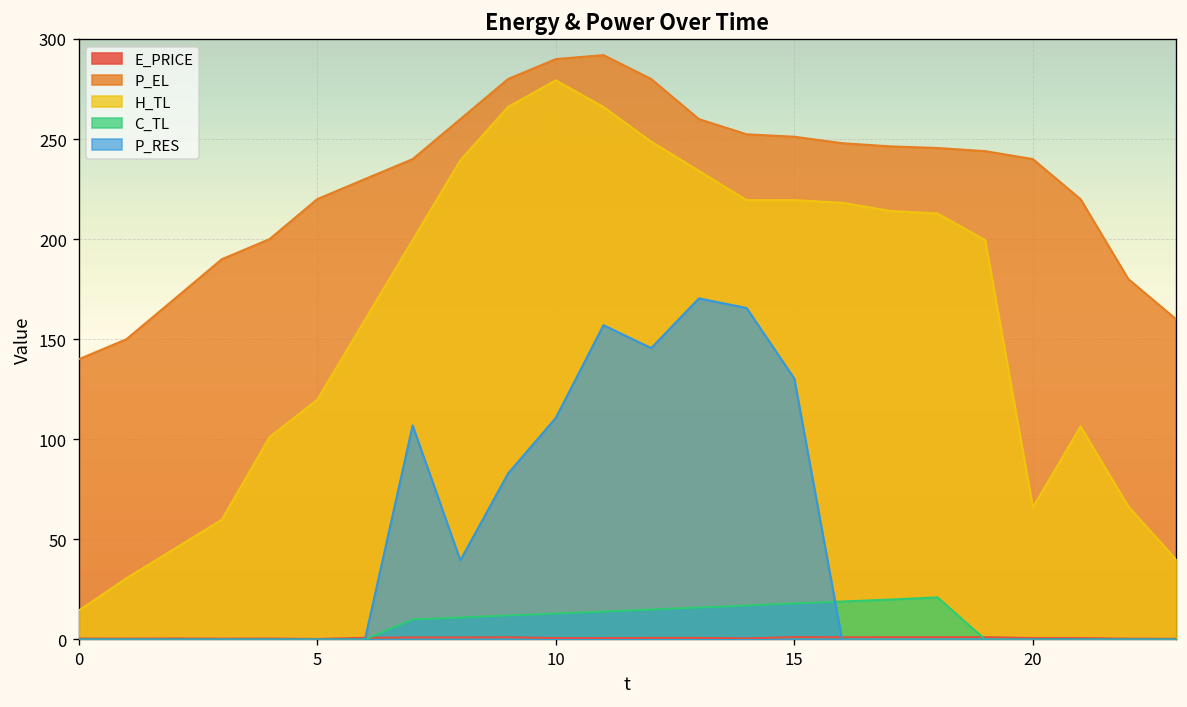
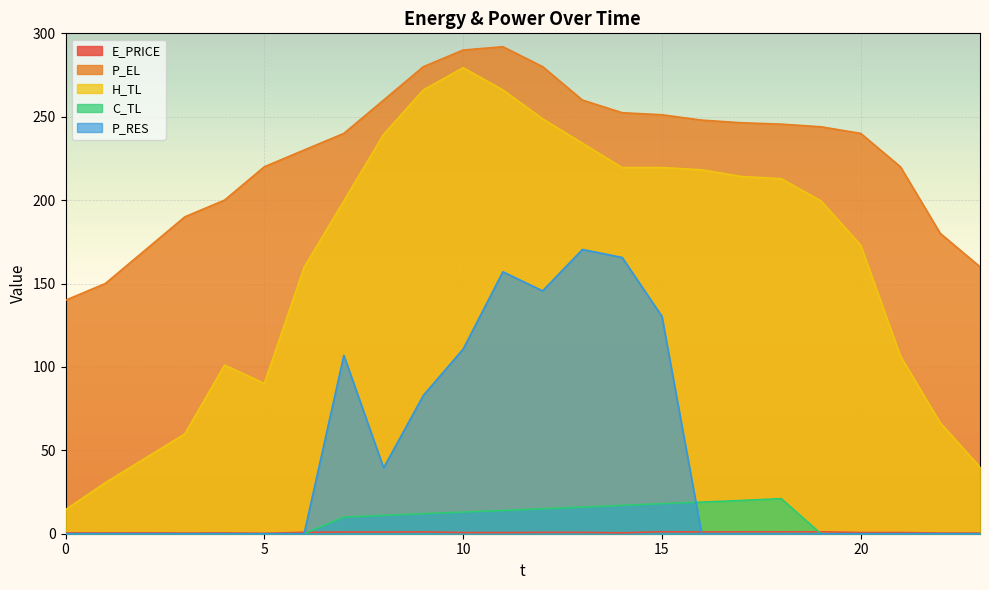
H_TL, 5: 120 -> 90
H_TL, 20: 66 -> 173
